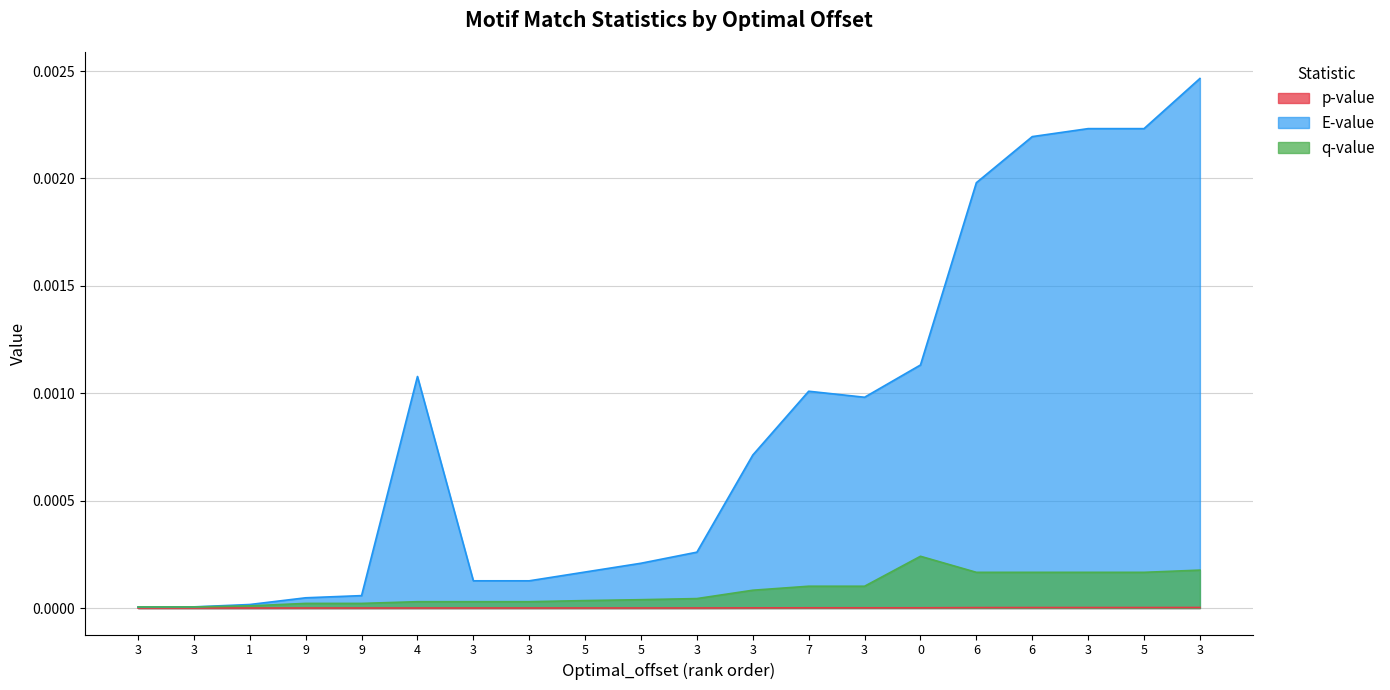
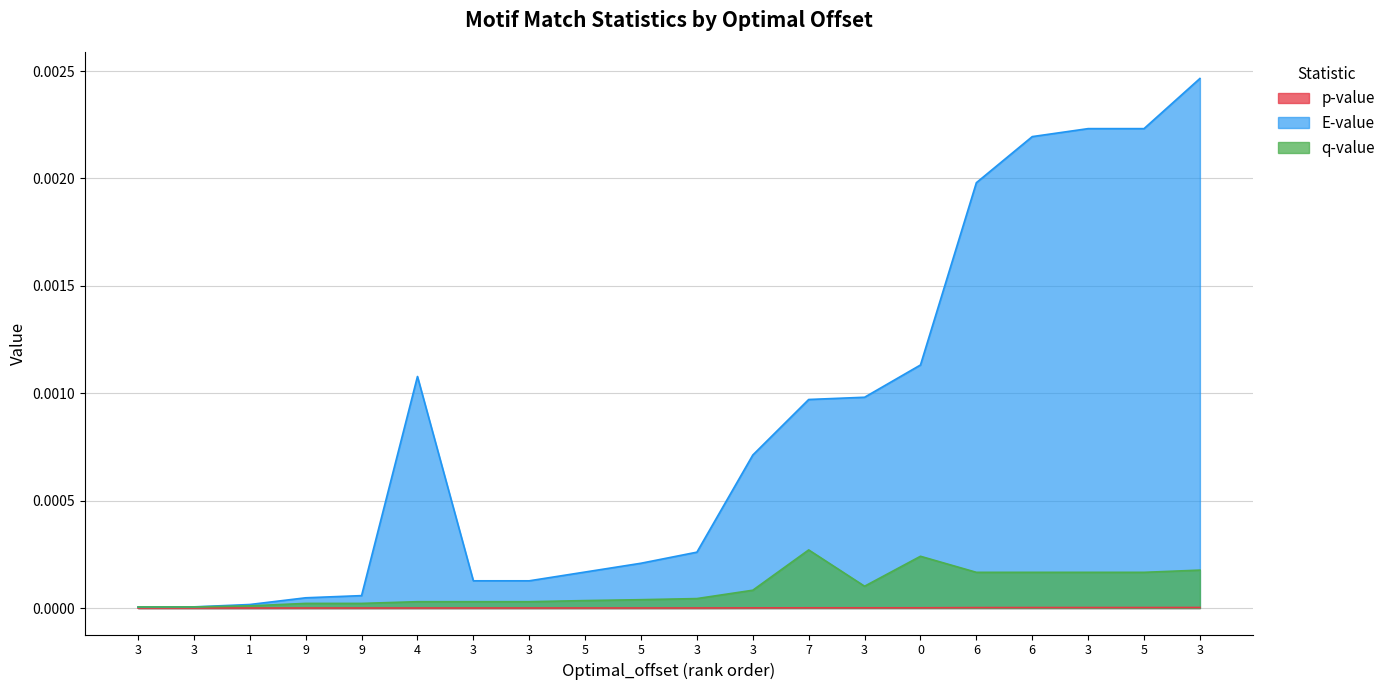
E-value, 7: 0.00101 -> 0.00097
q-value, 7: 0.00010 -> 0.00027
